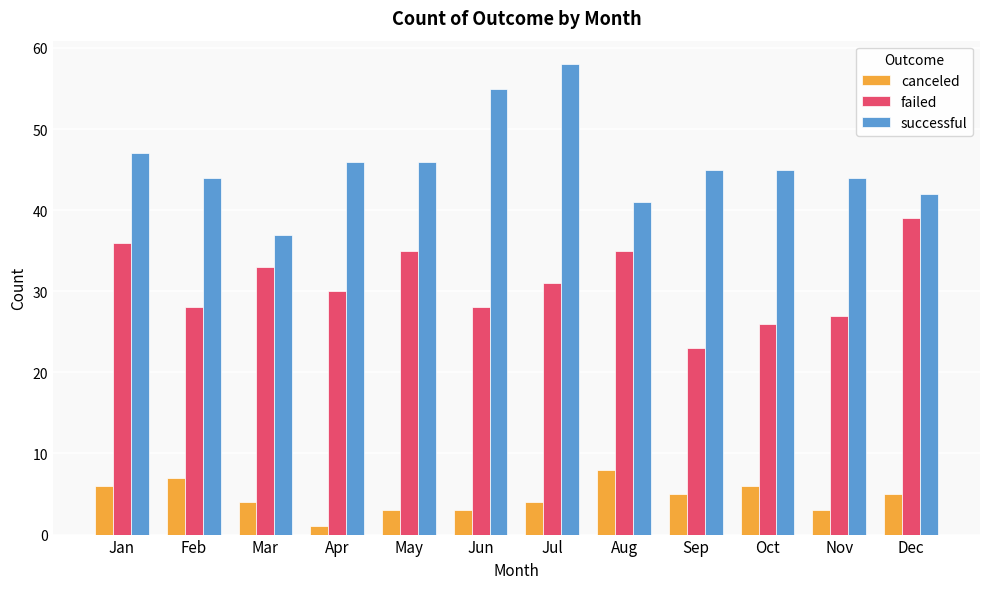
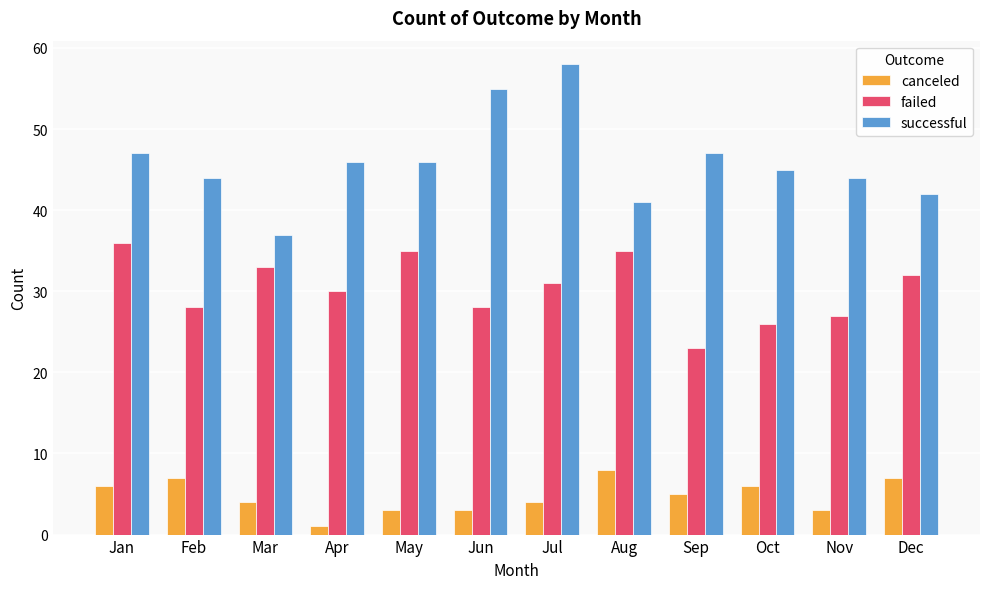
successful, Sep: 45 -> 47
canceled, Dec: 5 -> 7
failed, Dec: 39 -> 32
